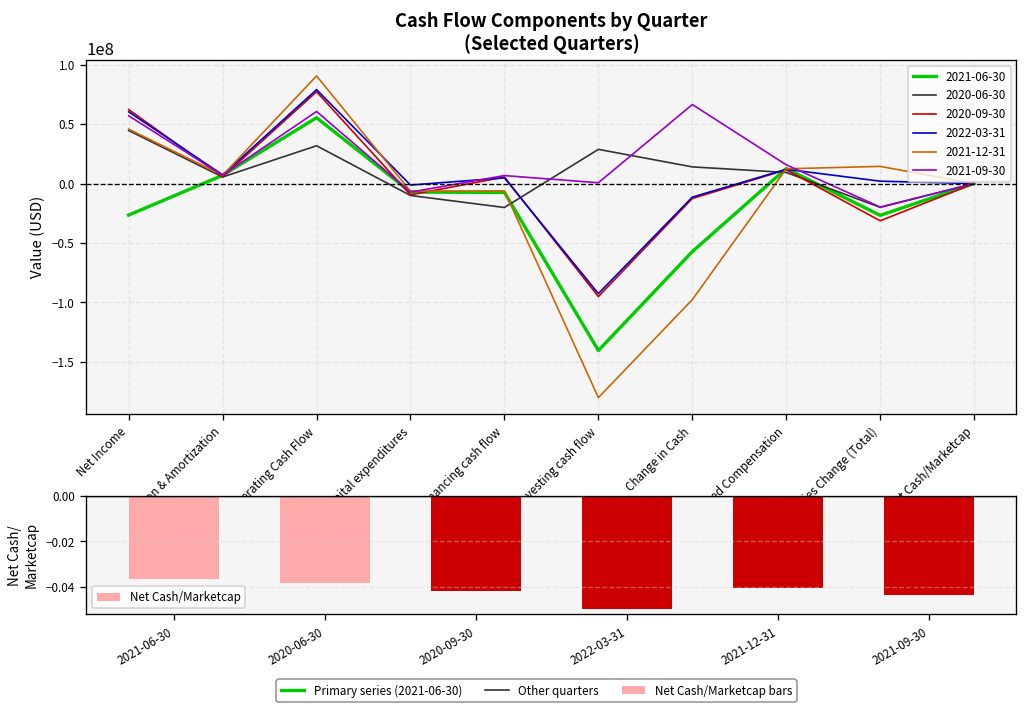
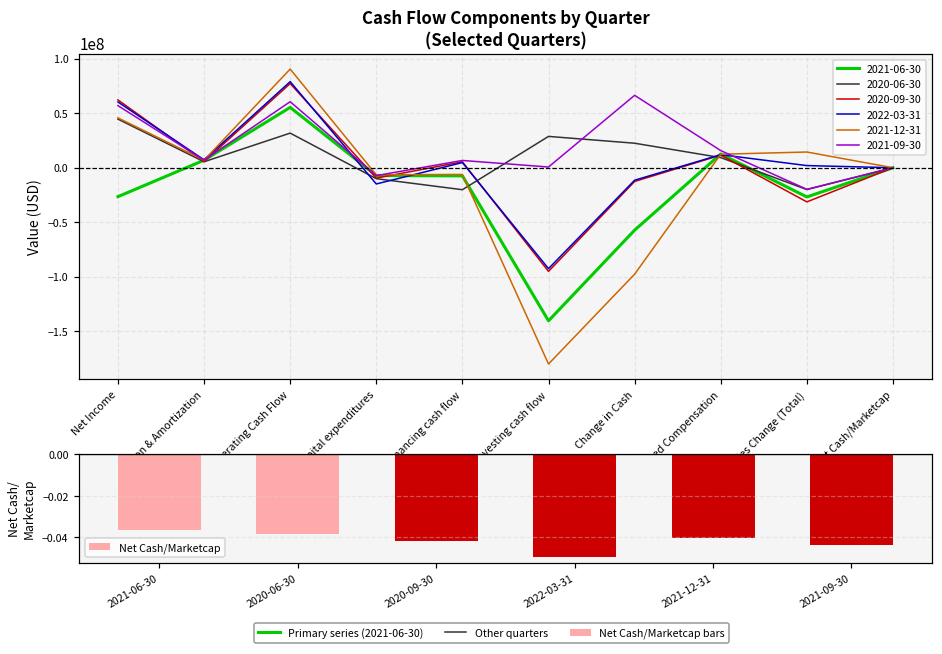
Cash Flow Components by Quarter (Selected Quarters), 2022-03-31, Capital expenditures: 0 -> -10000000
Cash Flow Components by Quarter (Selected Quarters), 2020-06-30, Change in Cash: 10000000 -> 20000000
